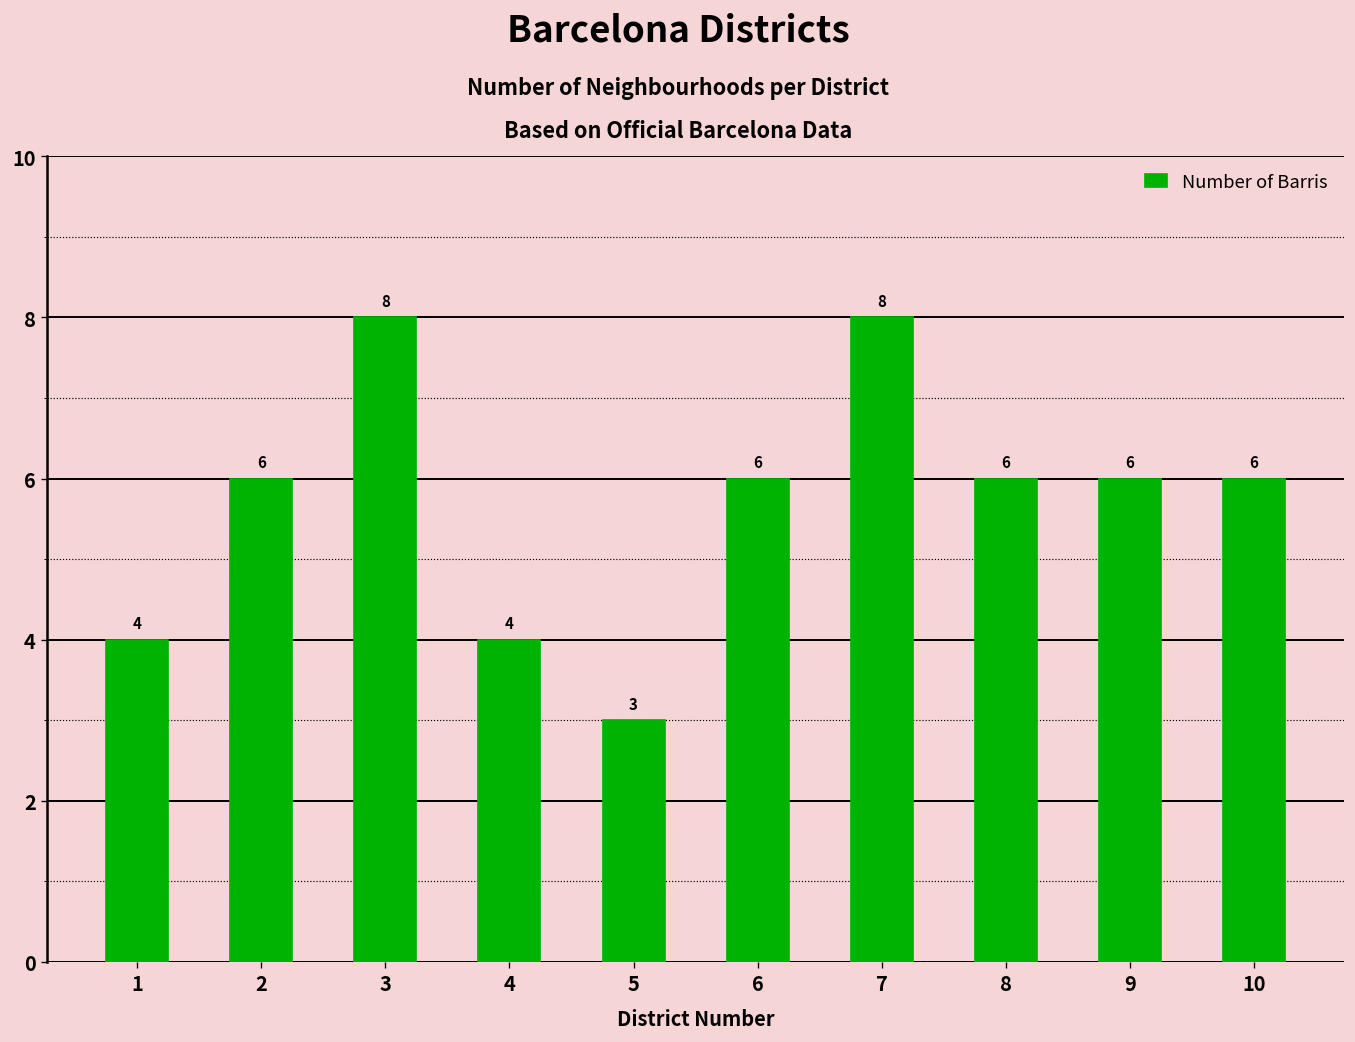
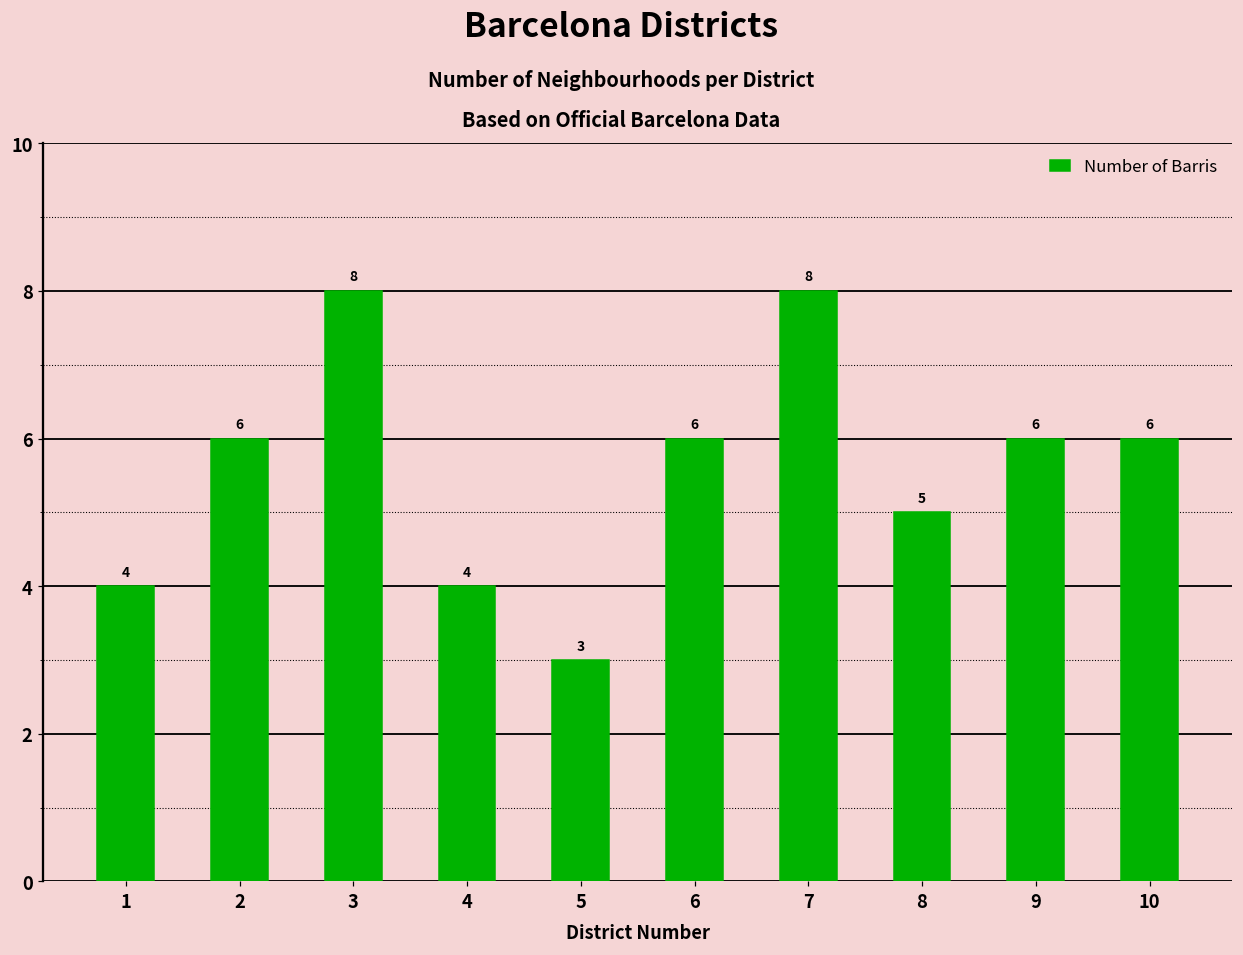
8: 6 -> 5
